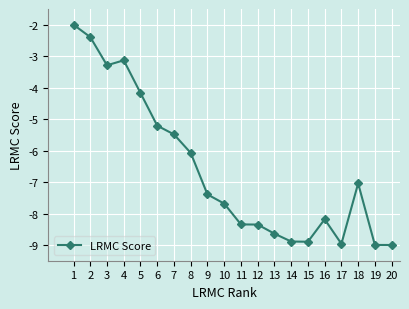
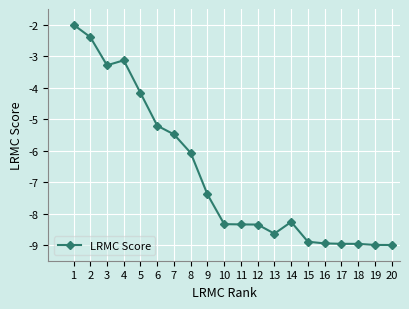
10: -7.7 -> -8.3
14: -8.9 -> -8.3
16: -8.2 -> -8.9
18: -7.0 -> -9.0
